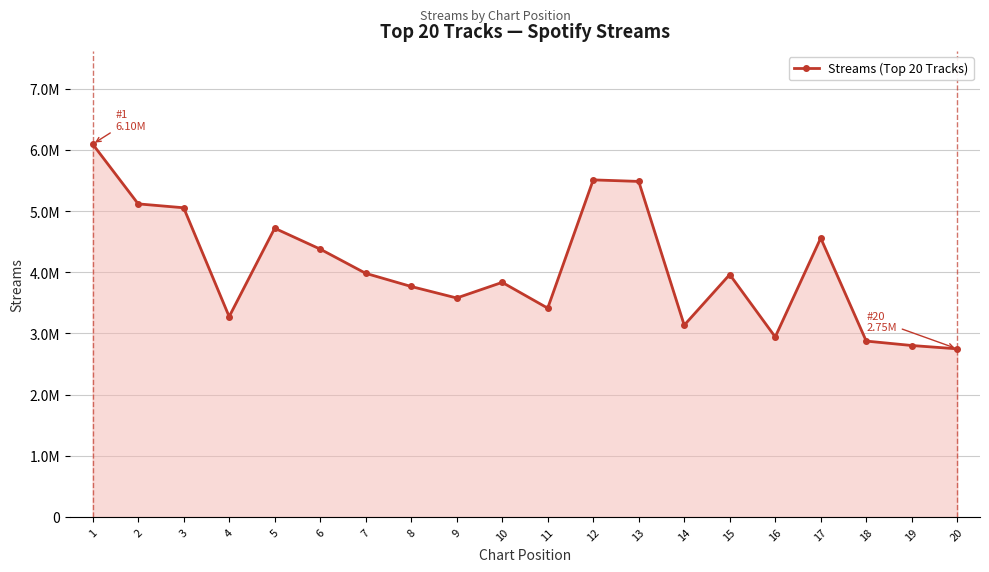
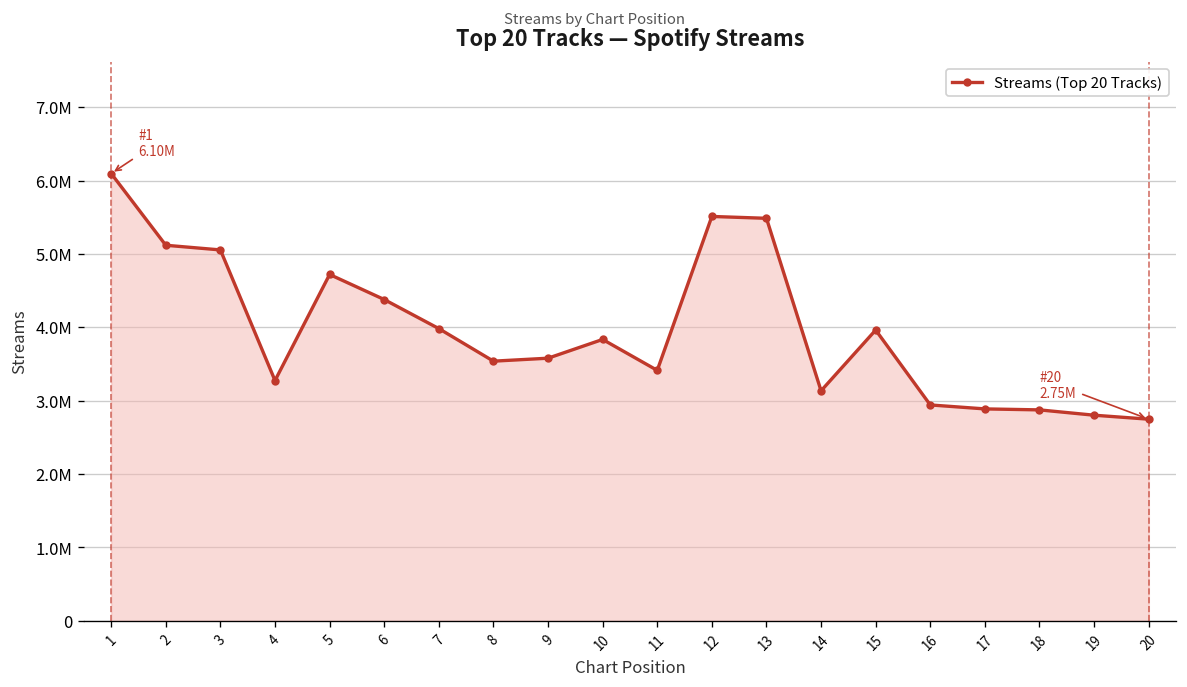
8: 3800000 -> 3500000
17: 4600000 -> 2900000
